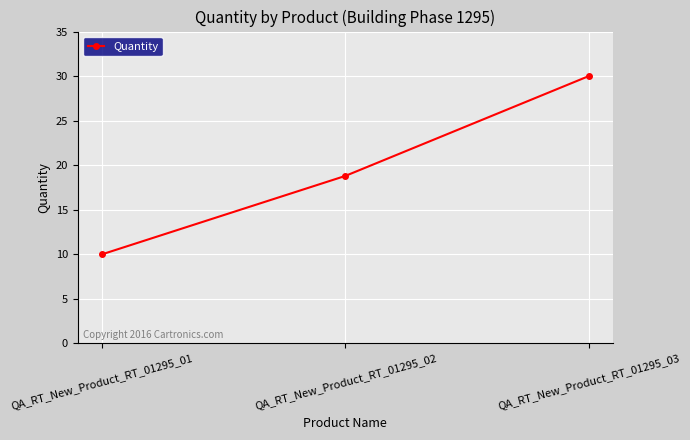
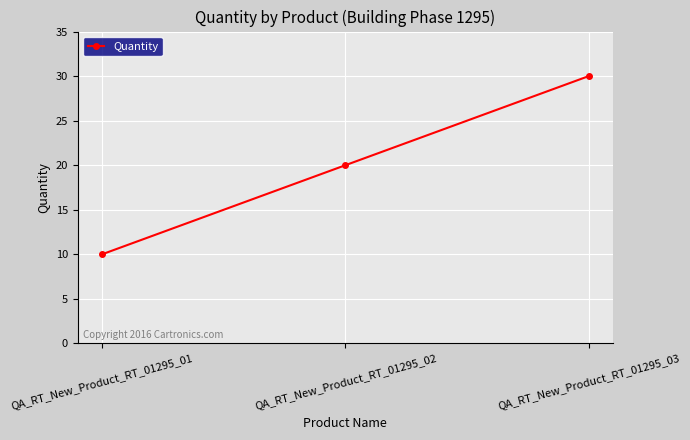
QA_RT_New_Product_RT_01295_02: 19 -> 20
